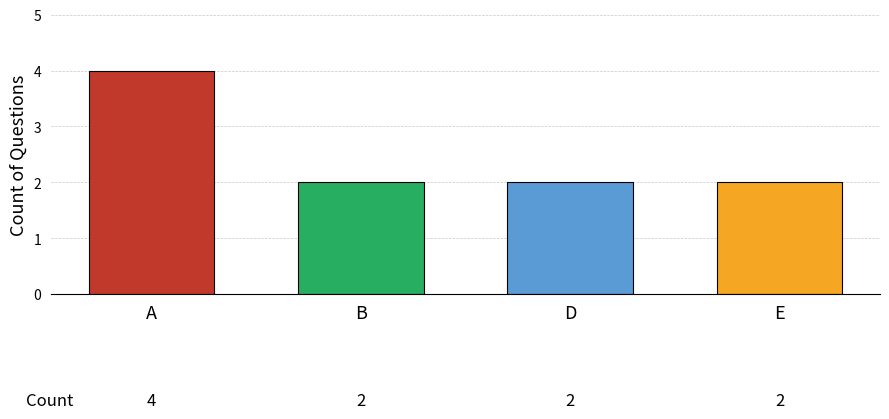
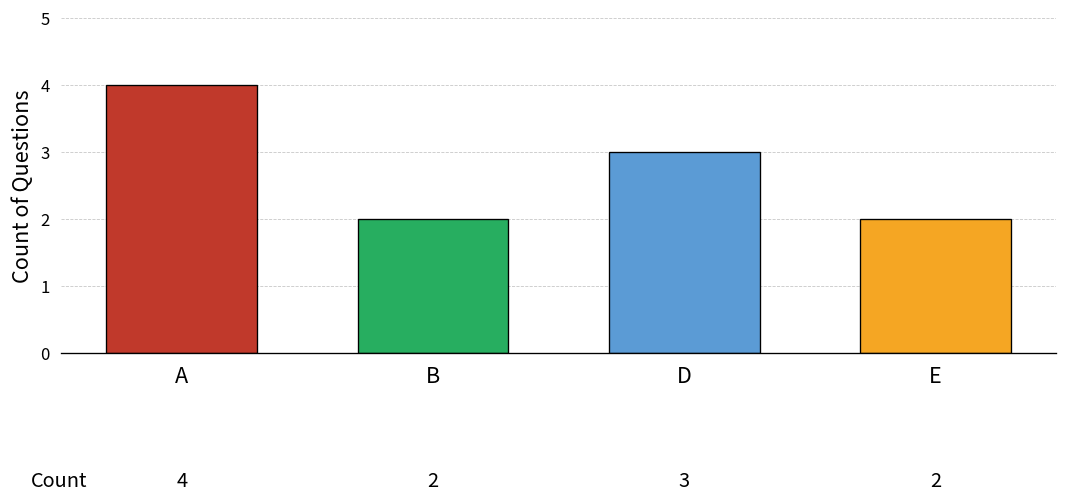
D: 2 -> 3
